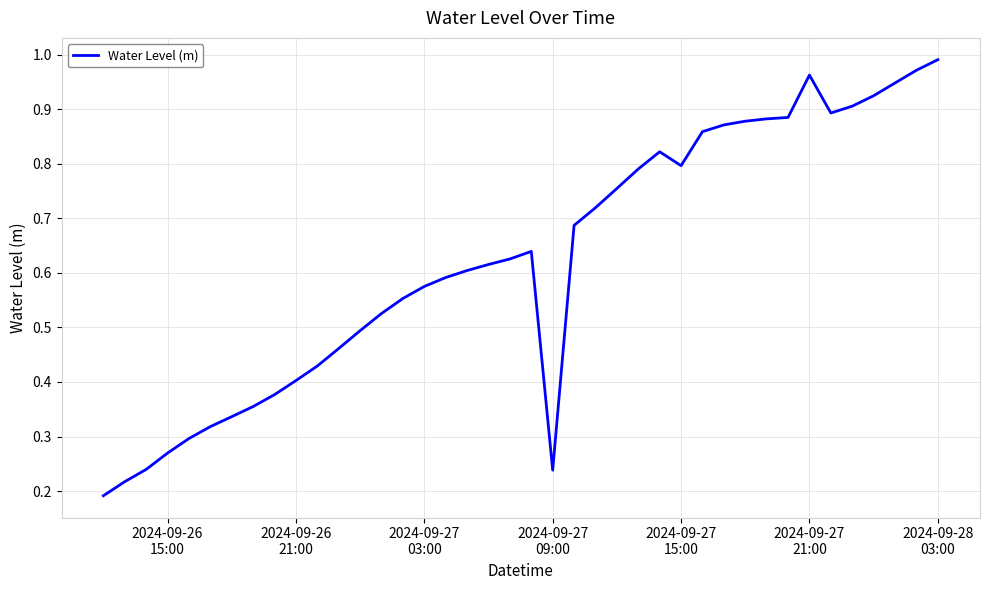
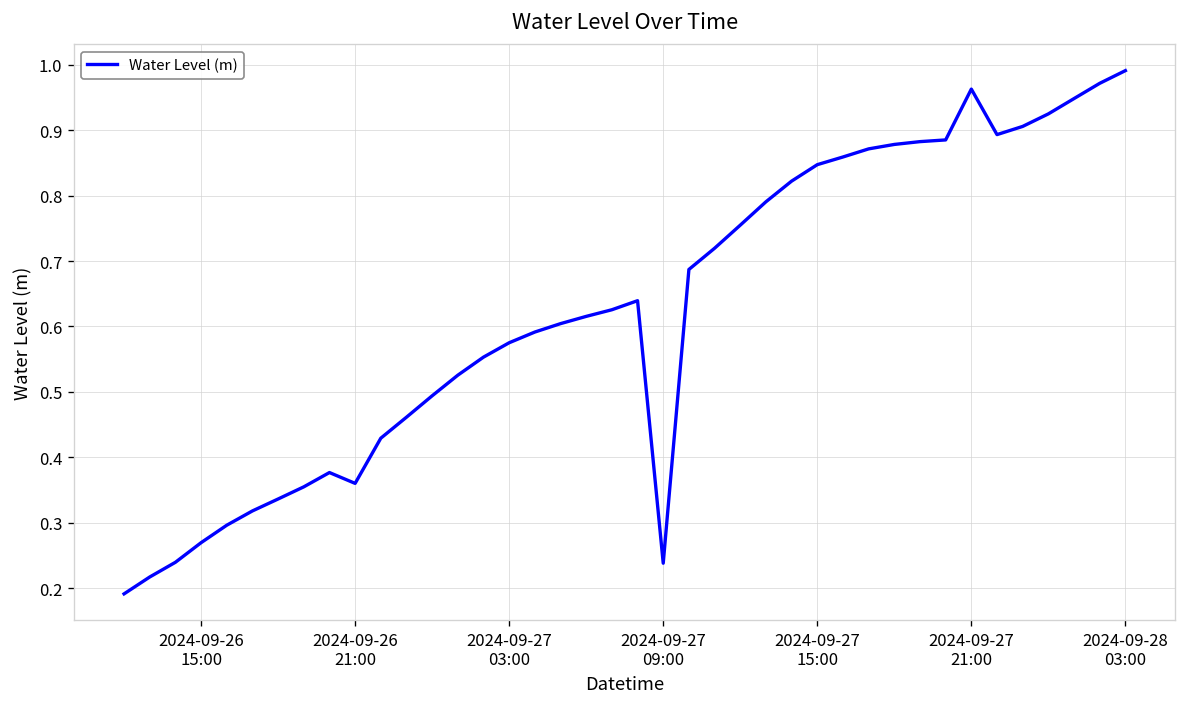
2024-09-26 21:00: 0.40 -> 0.36
2024-09-27 15:00: 0.80 -> 0.85
